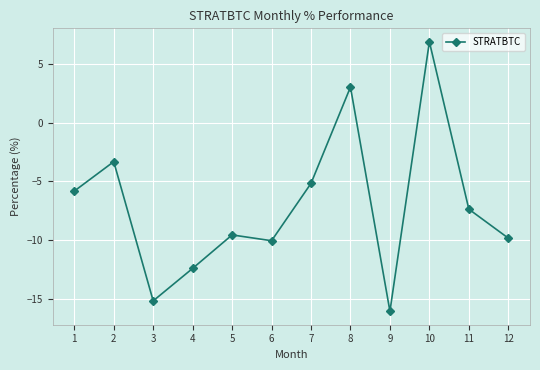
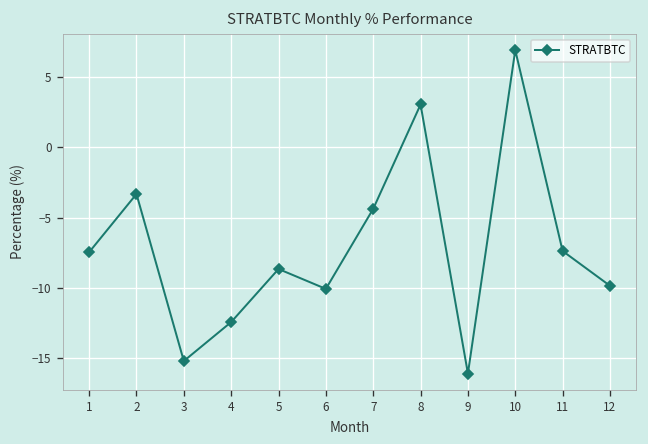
1: -5.8 -> -7.5
5: -9.6 -> -8.7
7: -5.2 -> -4.4
